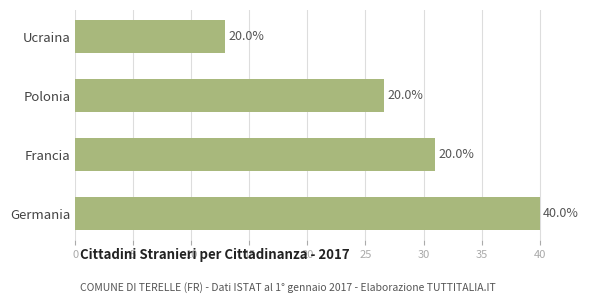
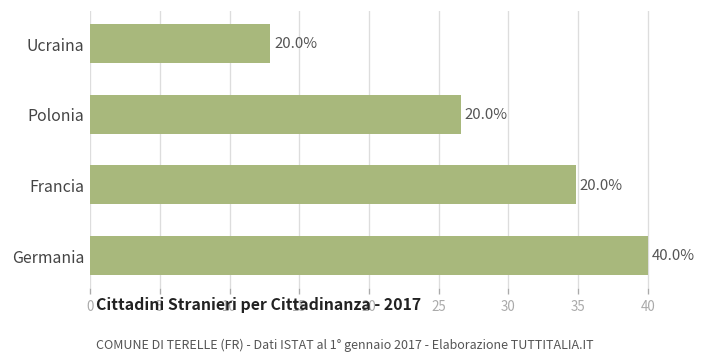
Francia: 31.0 -> 34.8
